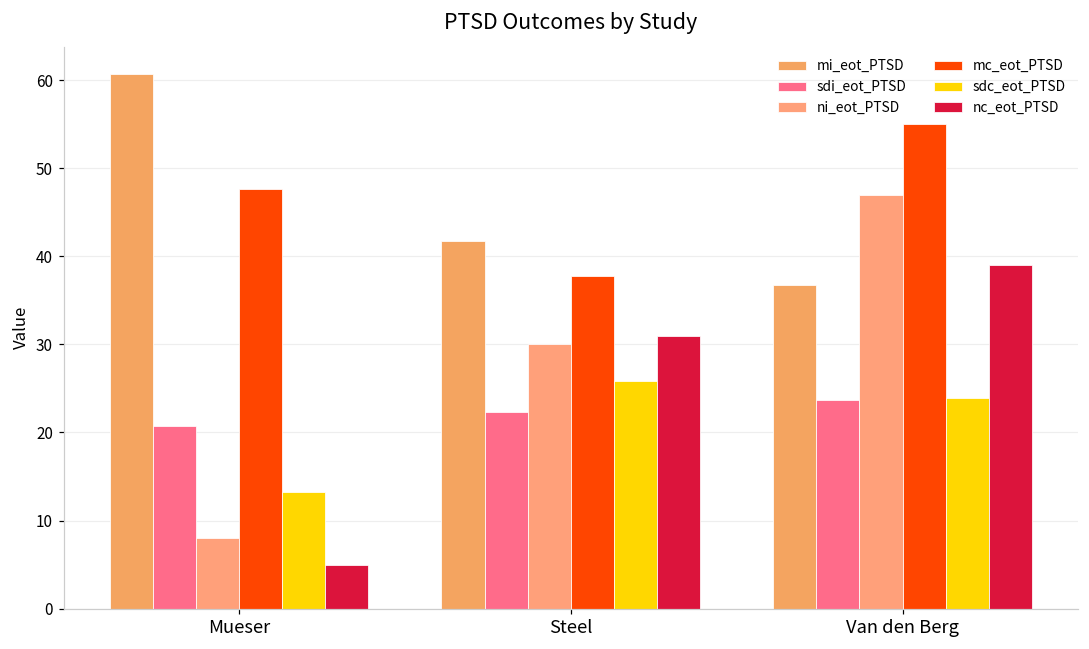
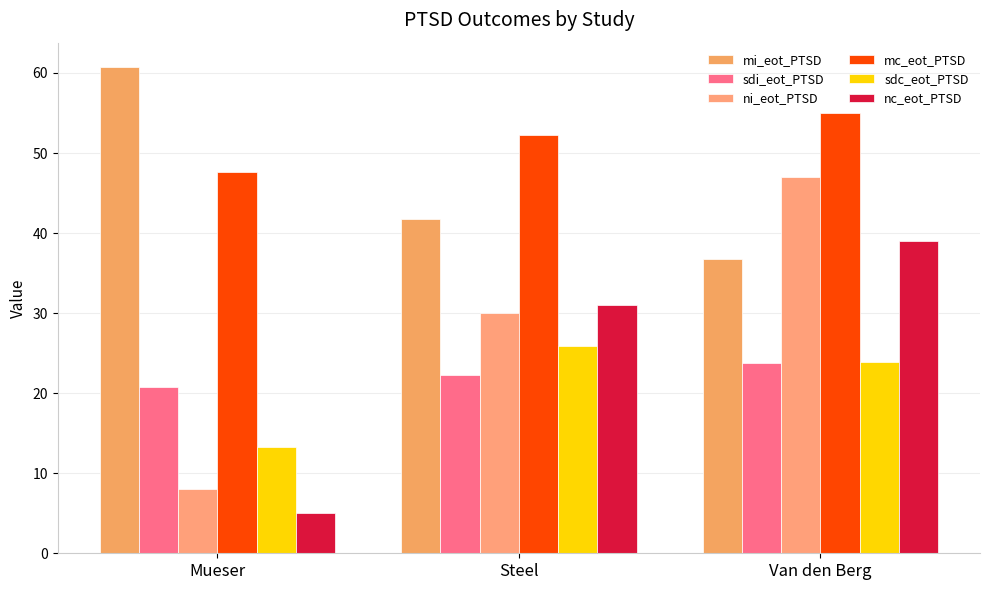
mc_eot_PTSD, Steel: 38 -> 52
